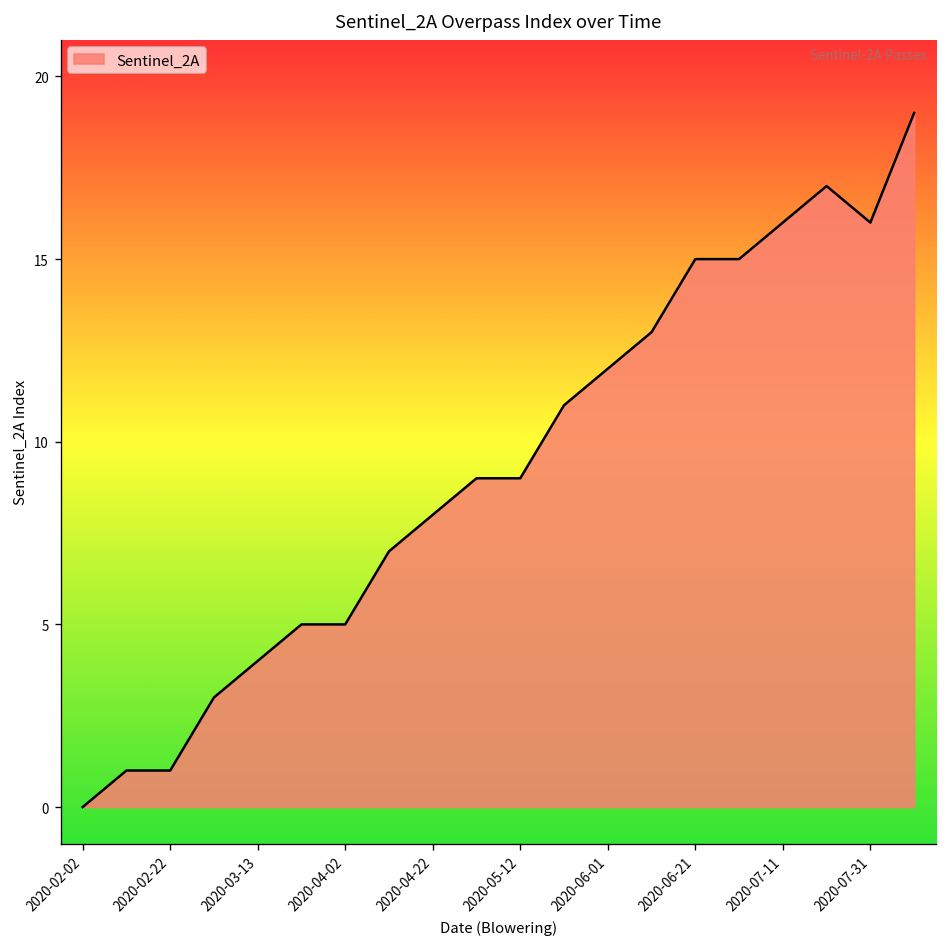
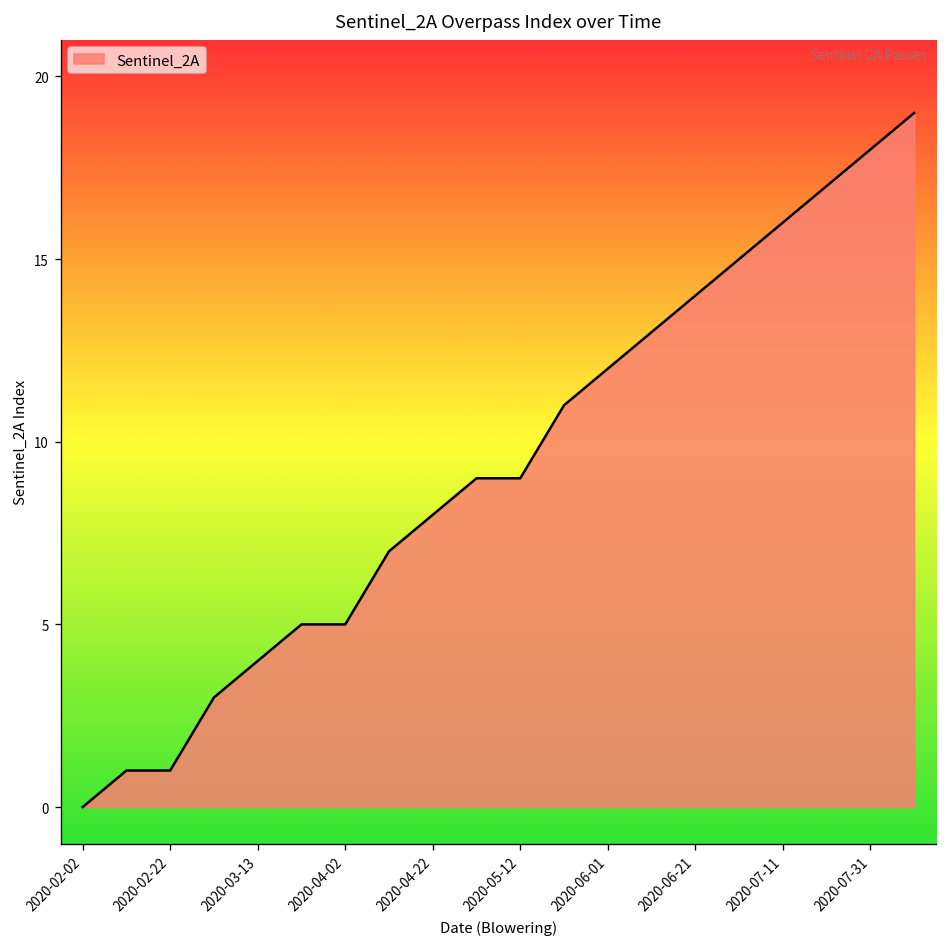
2020-06-21: 15 -> 14
2020-07-31: 16 -> 18
